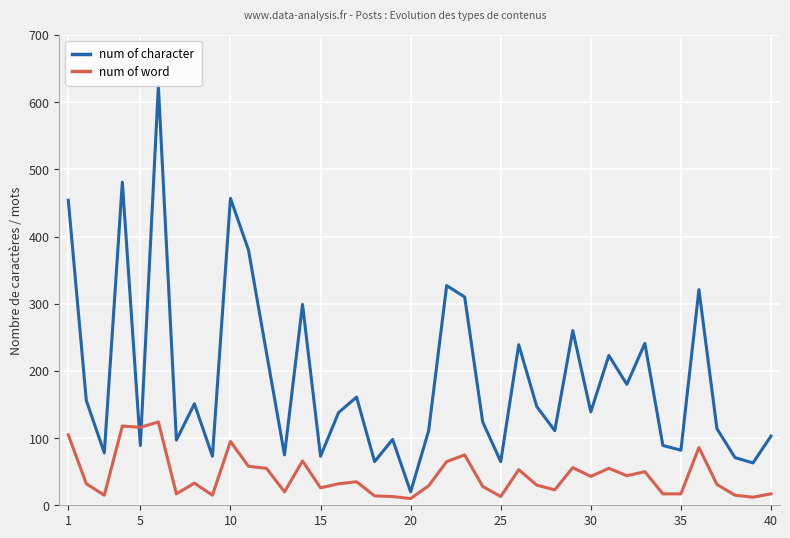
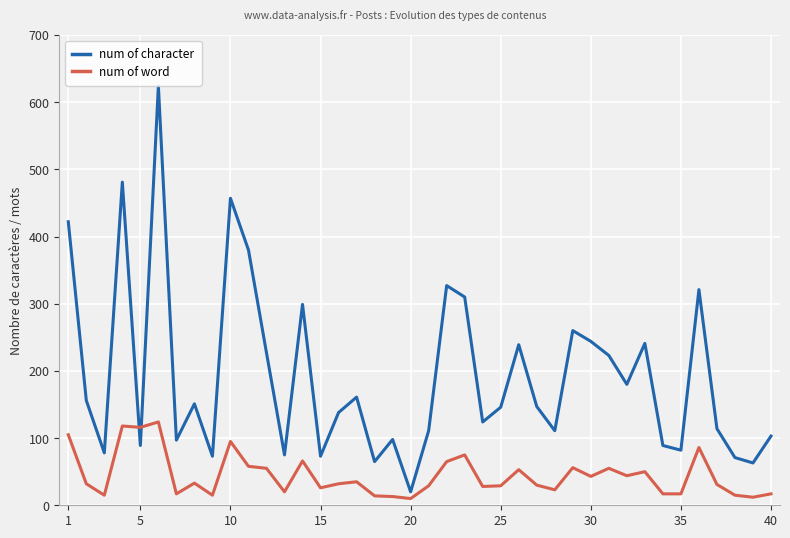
num of character, 1: 450 -> 420
num of character, 25: 70 -> 150
num of word, 25: 10 -> 30
num of character, 30: 140 -> 240
